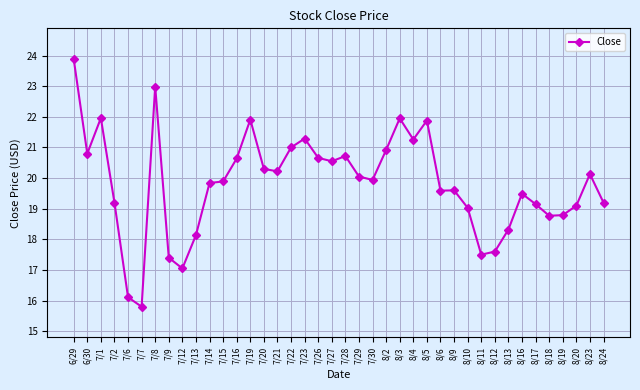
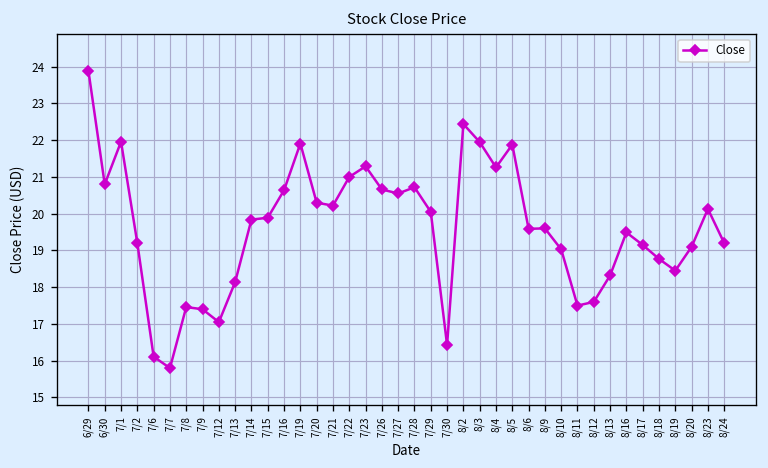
7/8: 23.0 -> 17.5
7/30: 19.9 -> 16.4
8/2: 20.9 -> 22.4
8/19: 18.8 -> 18.5
